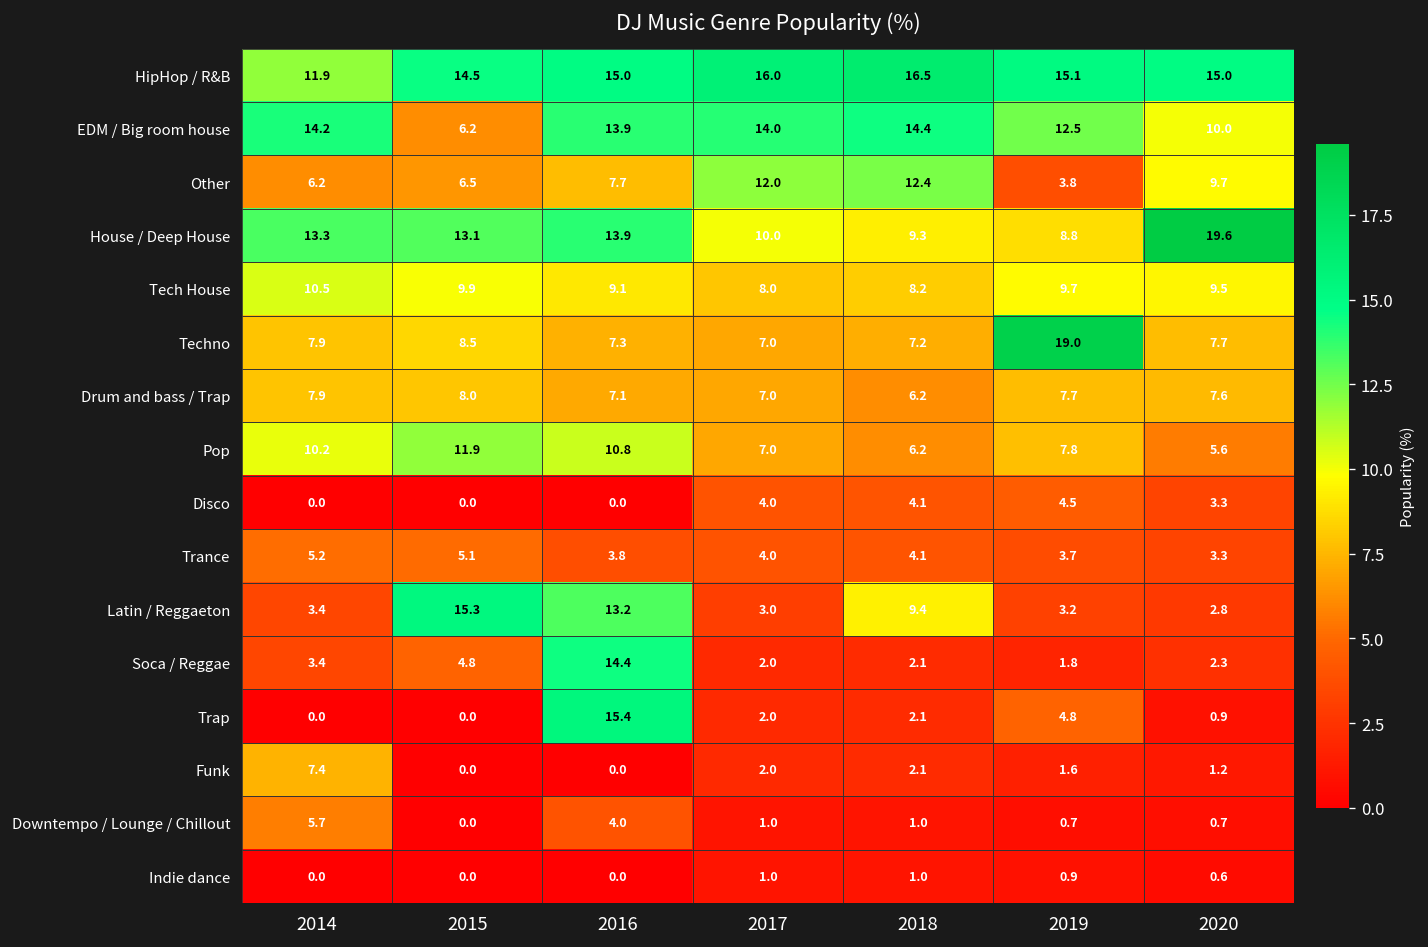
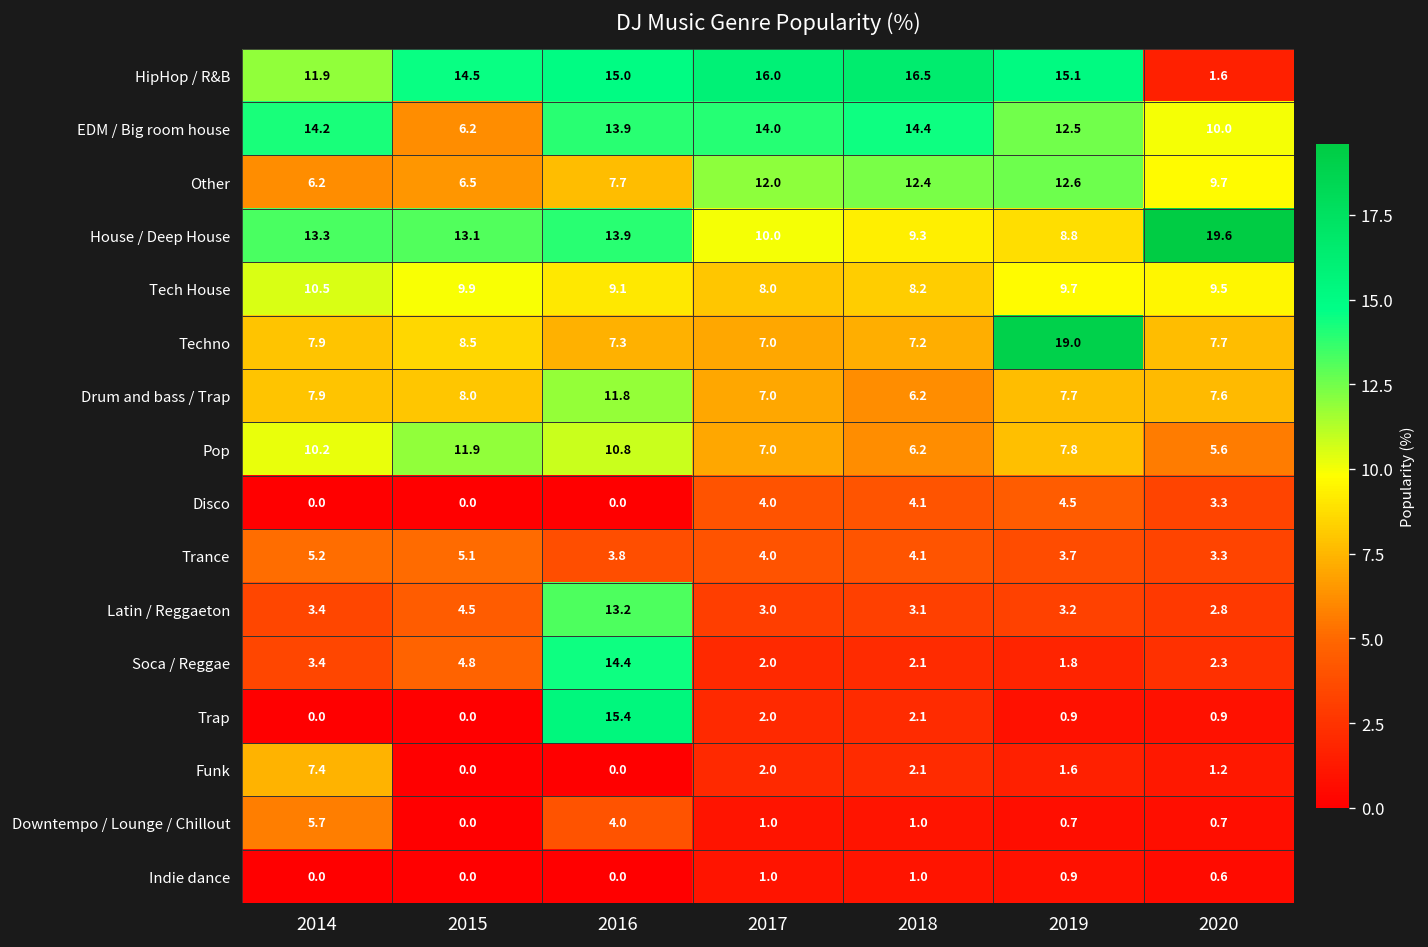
HipHop / R&B, 2020: 15.0 -> 1.6
Other, 2019: 3.8 -> 12.6
Drum and bass / Trap, 2016: 7.1 -> 11.8
Latin / Reggaeton, 2015: 15.3 -> 4.5
Latin / Reggaeton, 2018: 9.4 -> 3.1
Trap, 2019: 4.8 -> 0.9
